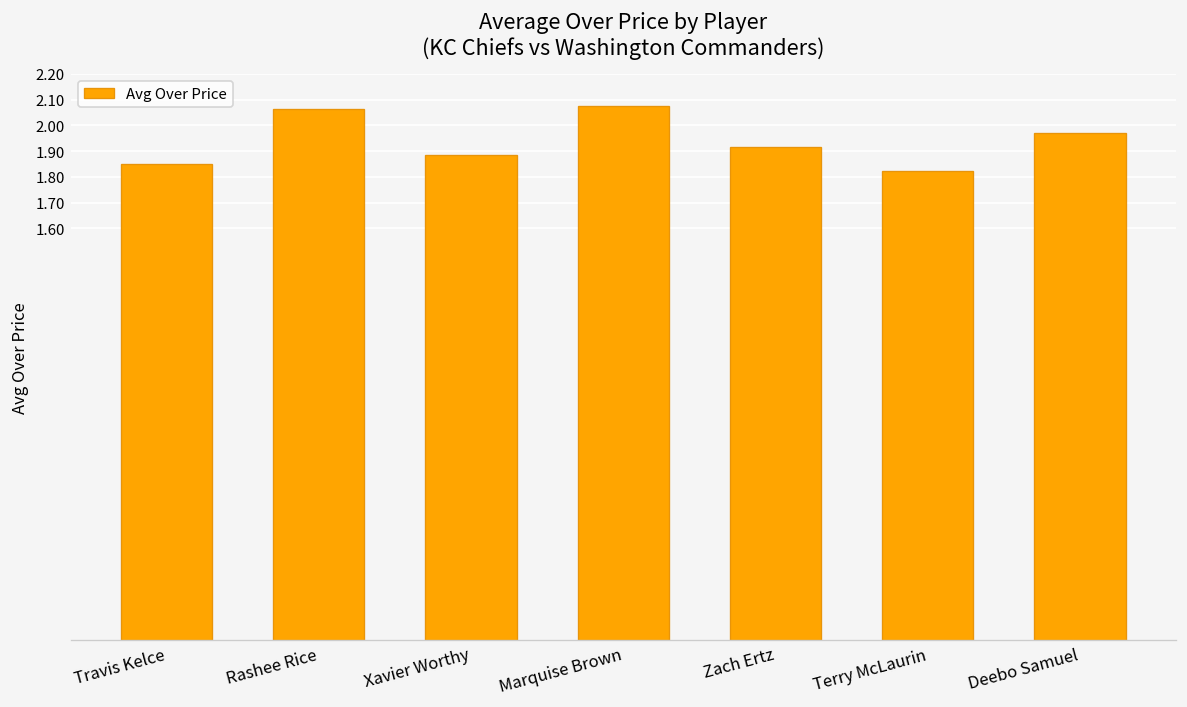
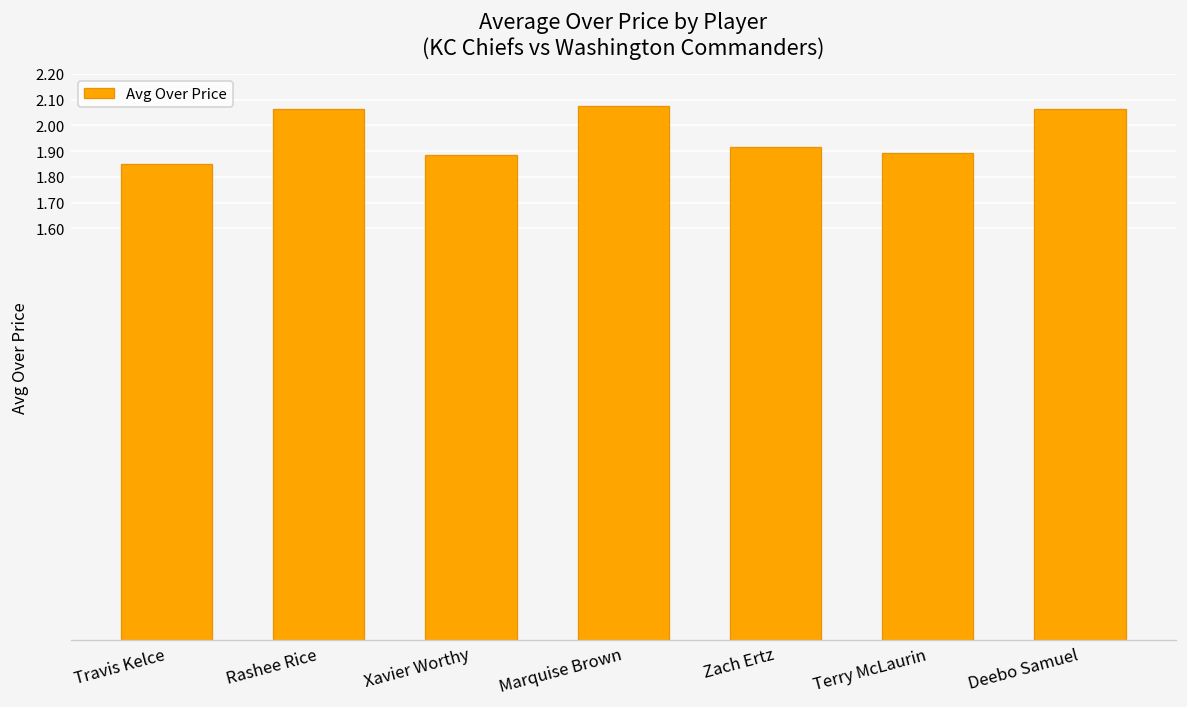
Terry McLaurin: 1.82 -> 1.89
Deebo Samuel: 1.97 -> 2.06
